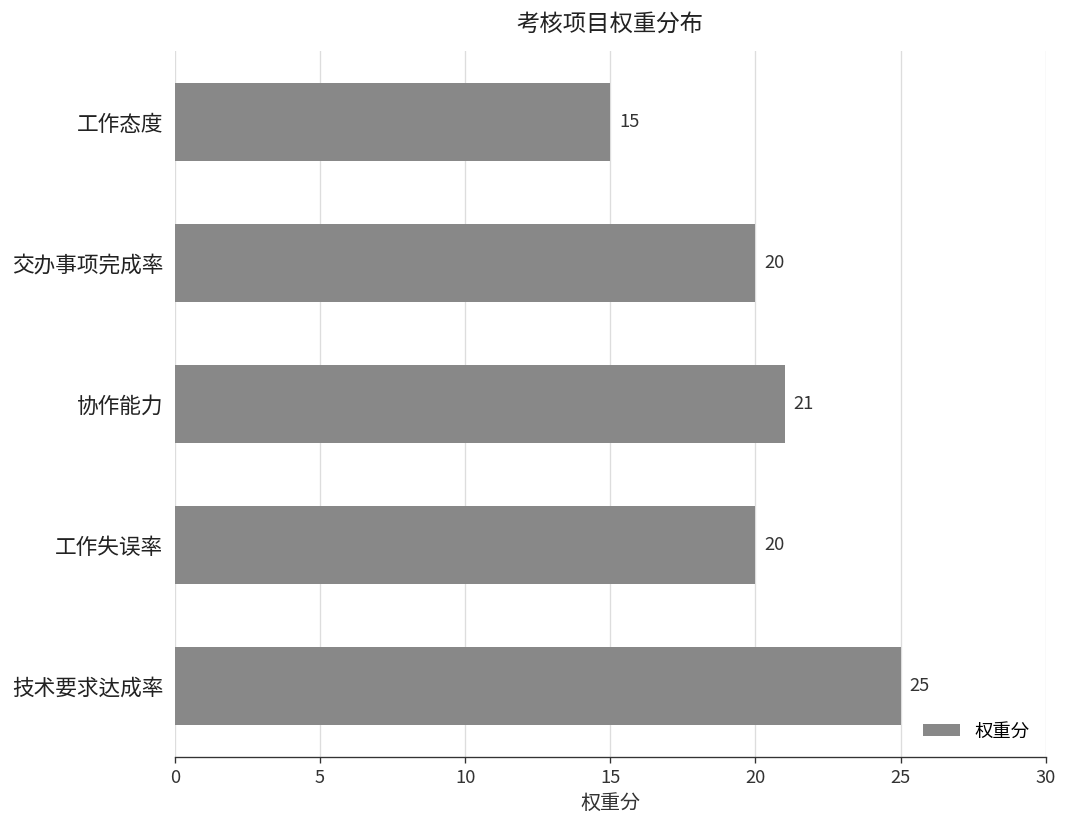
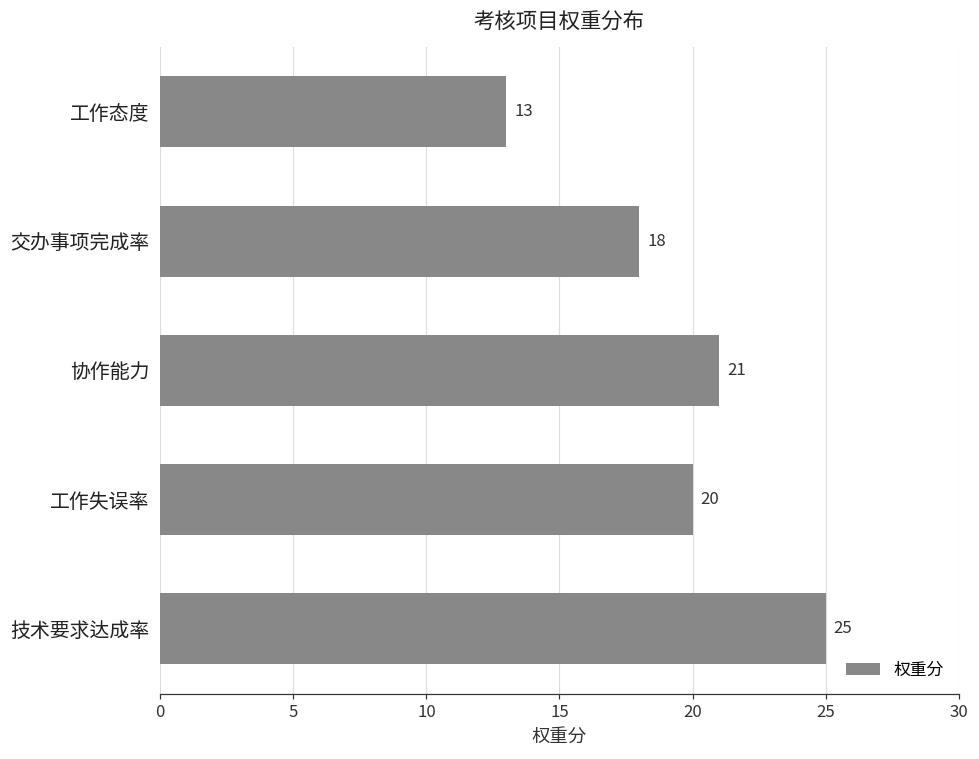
工作态度: 15 -> 13
交办事项完成率: 20 -> 18
